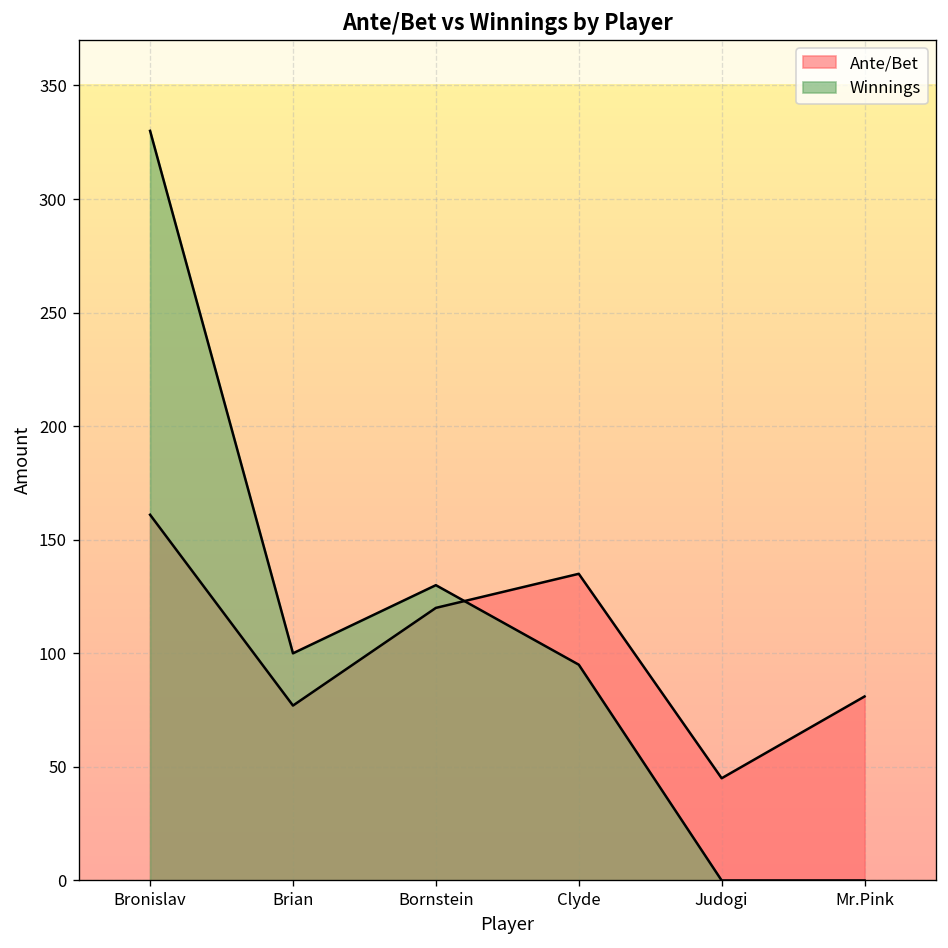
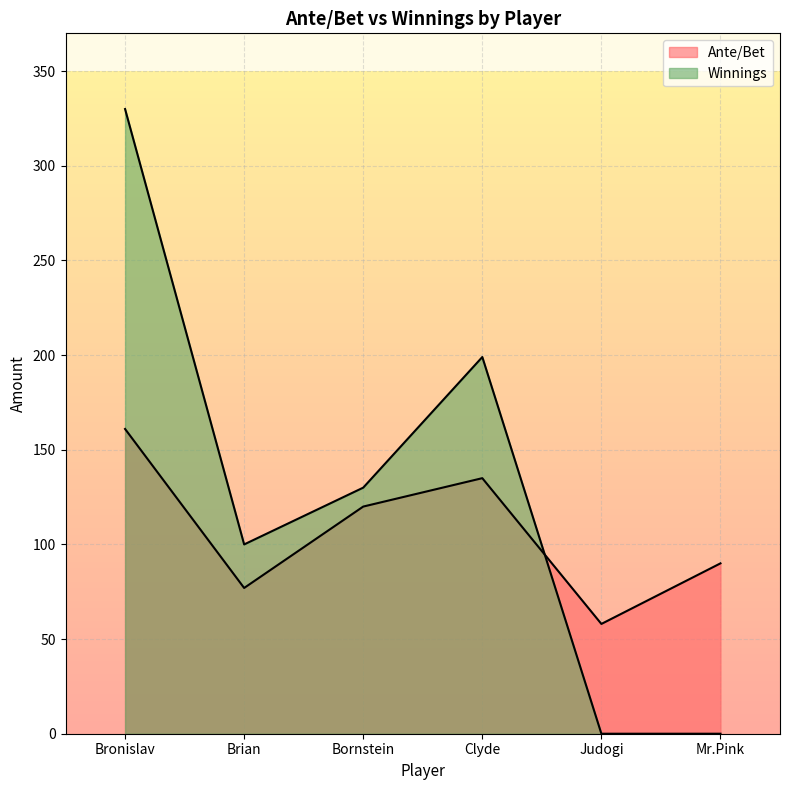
Winnings, Clyde: 95 -> 199
Ante/Bet, Judogi: 45 -> 58
Ante/Bet, Mr.Pink: 81 -> 90
